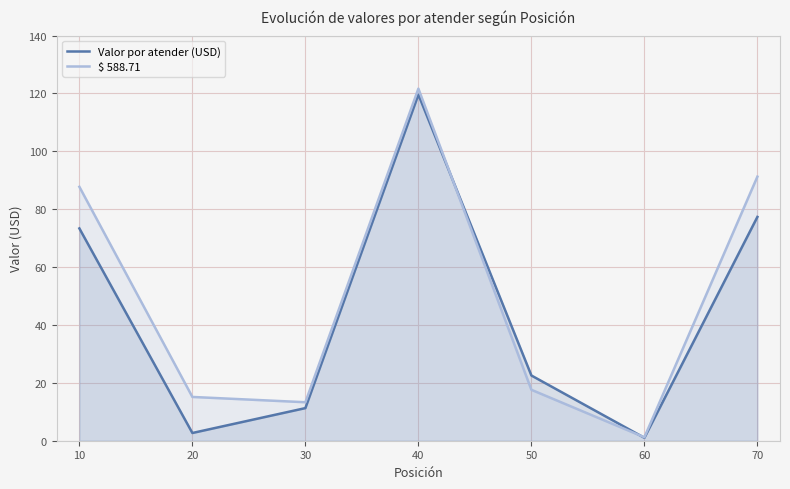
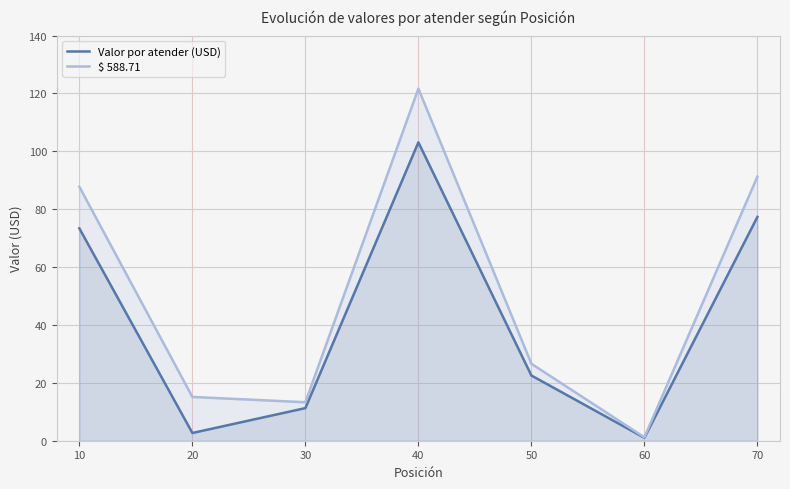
Valor por atender (USD), 40: 120 -> 103
$ 588.71, 50: 18 -> 27
